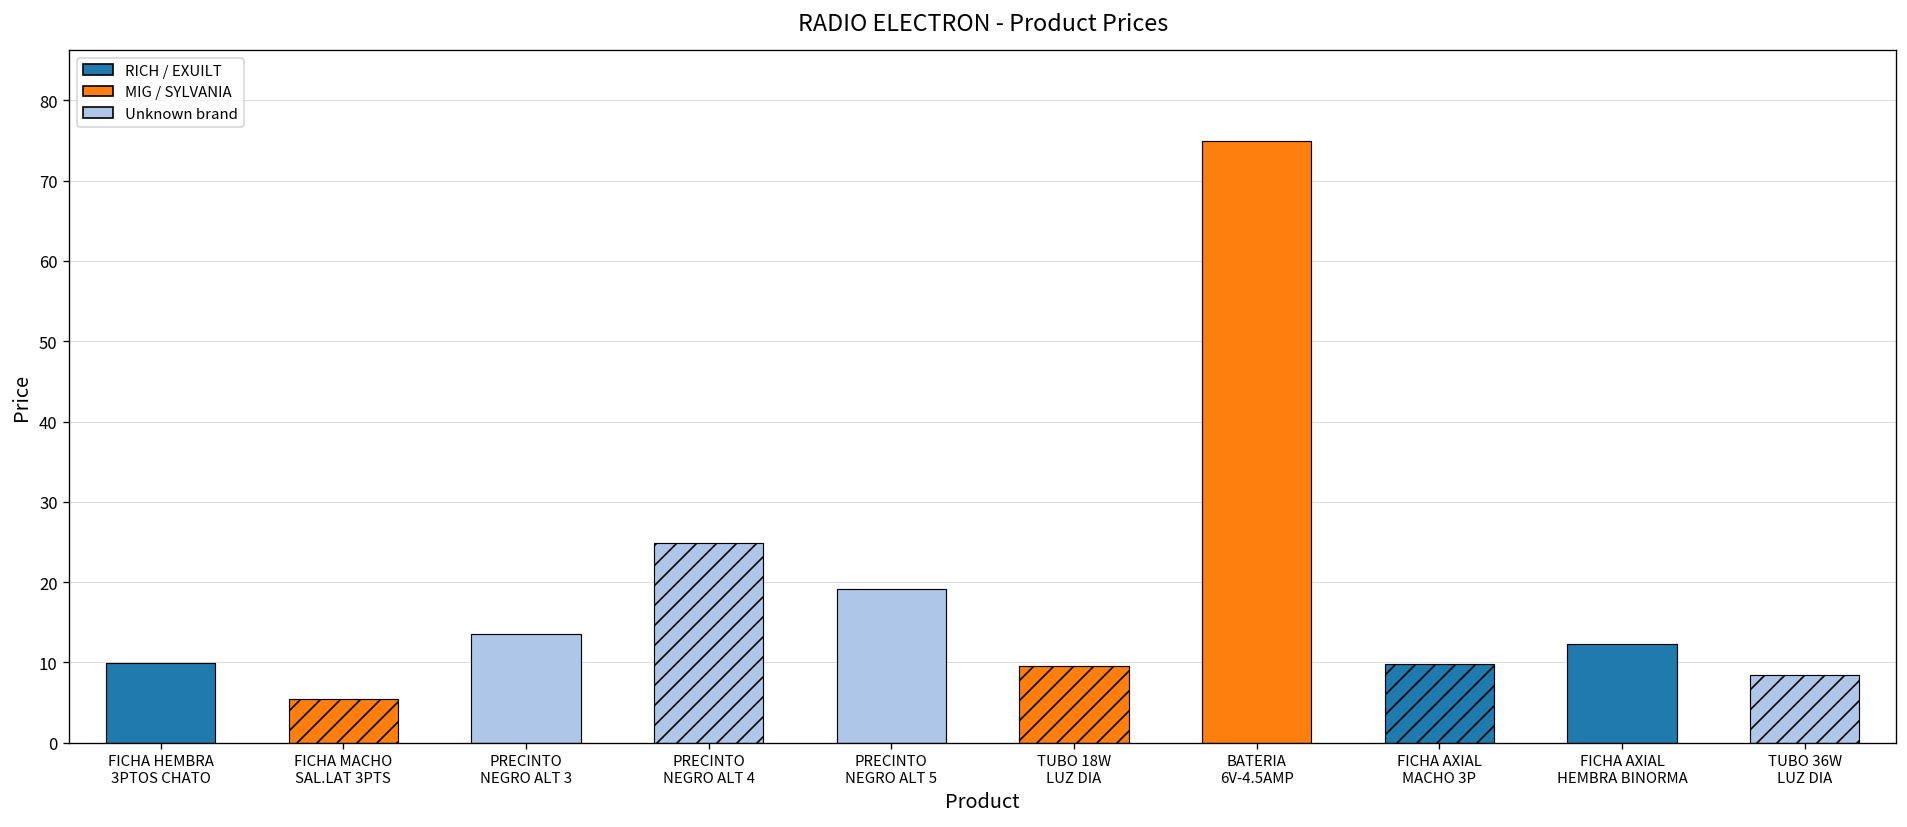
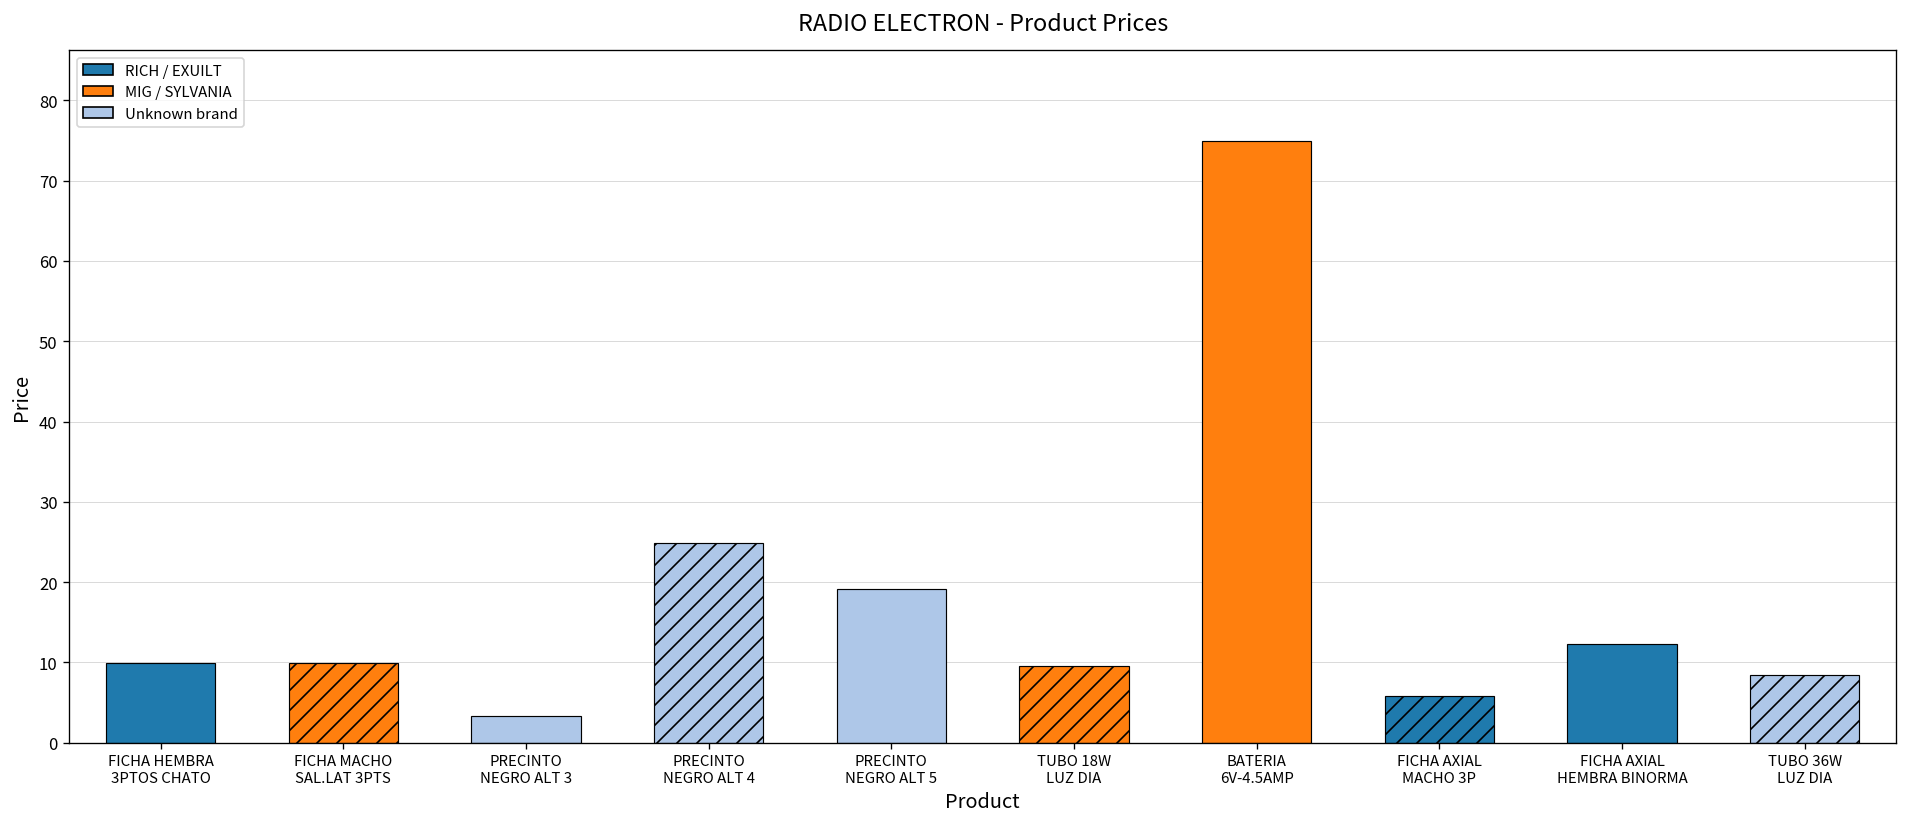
FICHA MACHO SAL.LAT 3PTS: 5 -> 10
PRECINTO NEGRO ALT 3: 14 -> 3
FICHA AXIAL MACHO 3P: 10 -> 6
